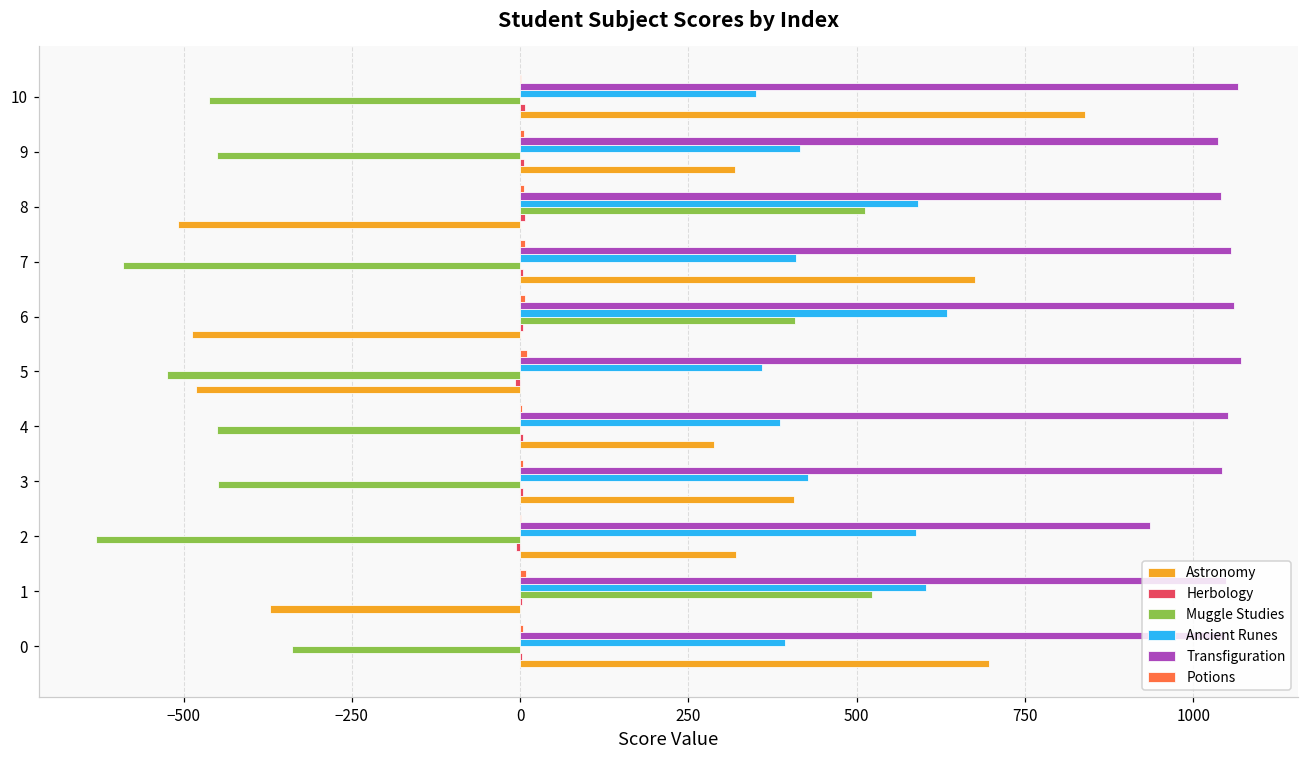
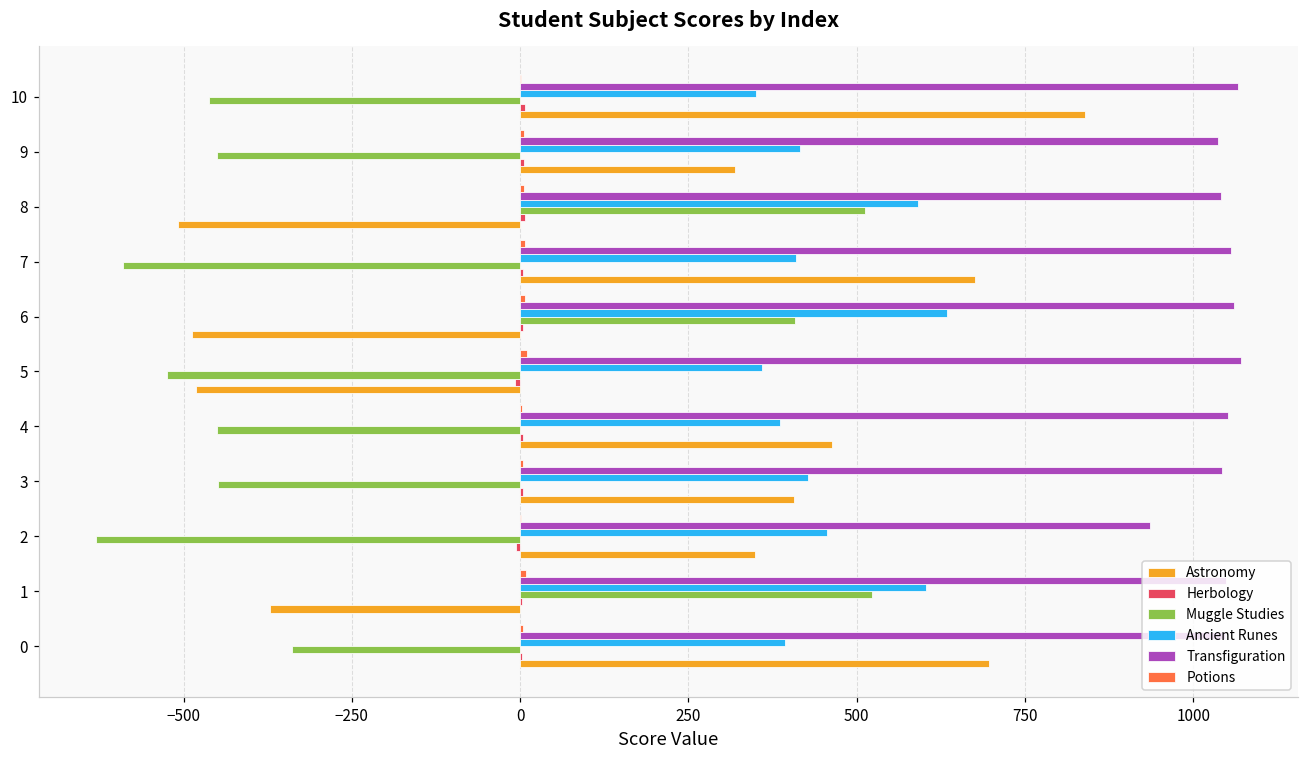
Astronomy, 4: 290 -> 460
Ancient Runes, 2: 590 -> 460
Astronomy, 2: 320 -> 350
